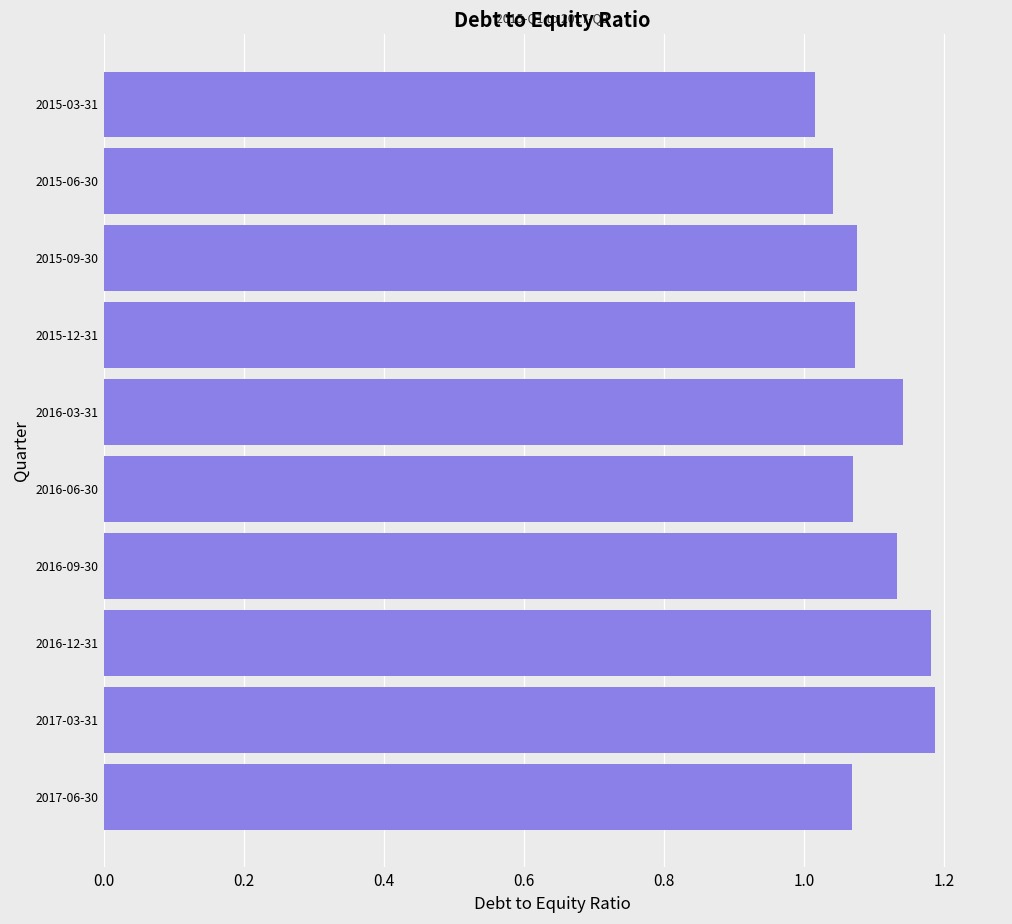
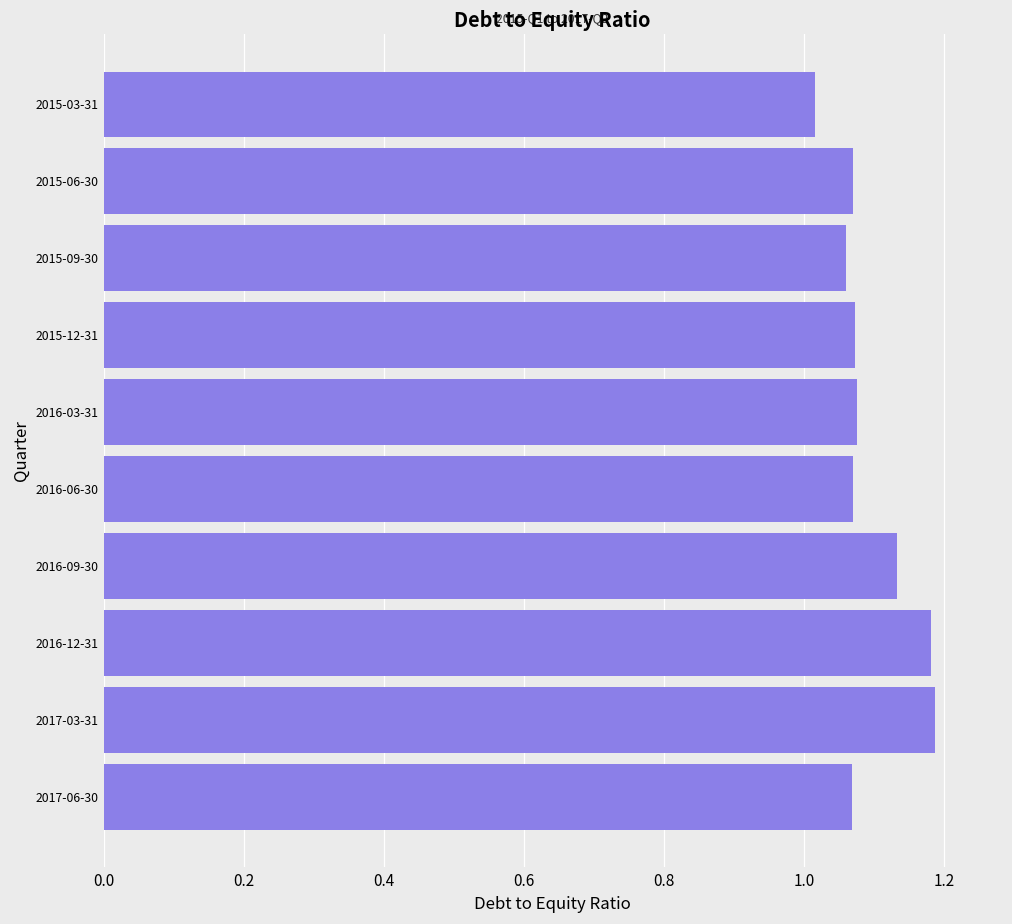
2015-06-30: 1.04 -> 1.07
2015-09-30: 1.08 -> 1.06
2016-03-31: 1.14 -> 1.08
